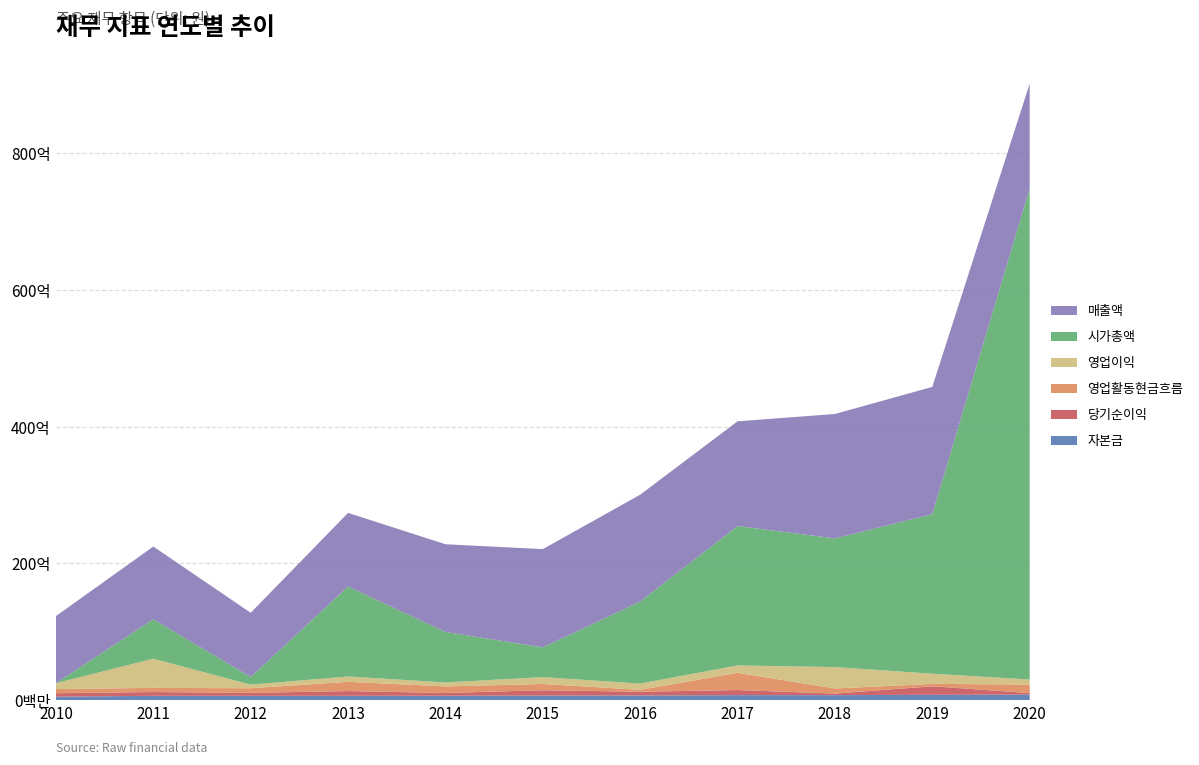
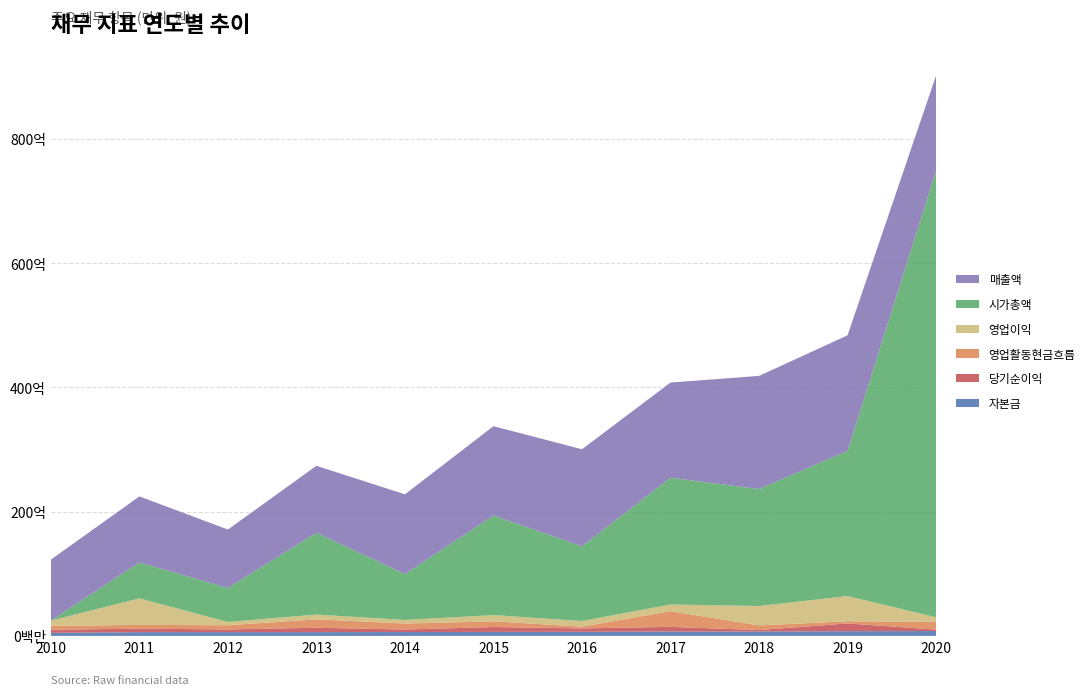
시가총액, 2012: 10억 -> 50억
시가총액, 2015: 40억 -> 160억
영업이익, 2019: 10억 -> 40억
